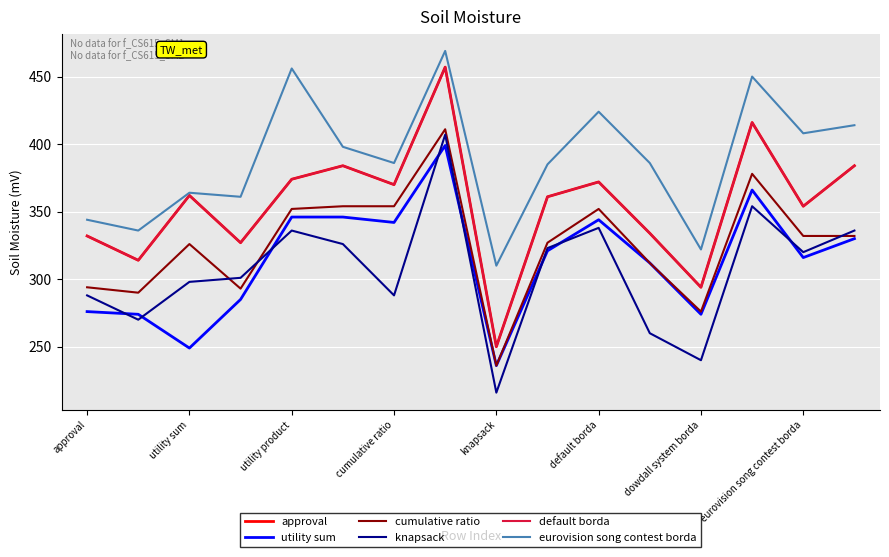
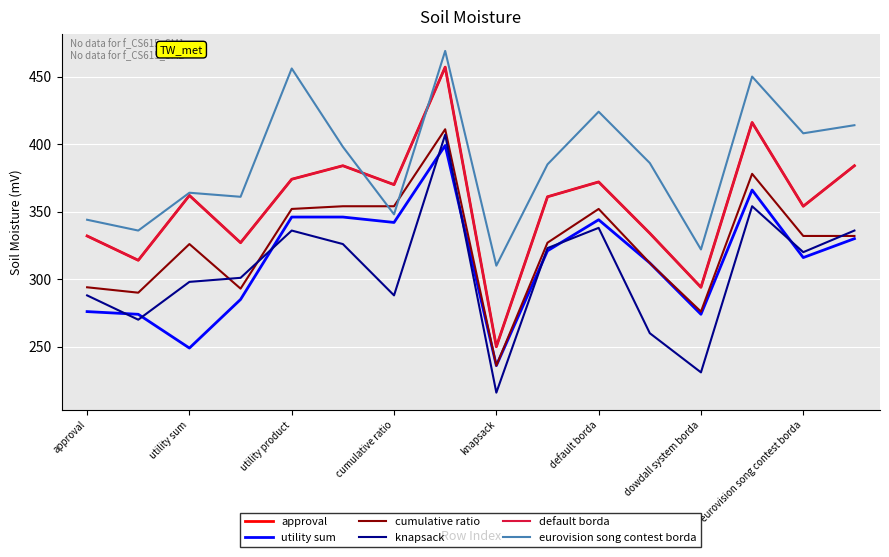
eurovision song contest borda, cumulative ratio: 386 -> 348
knapsack, dowdall system borda: 240 -> 231
